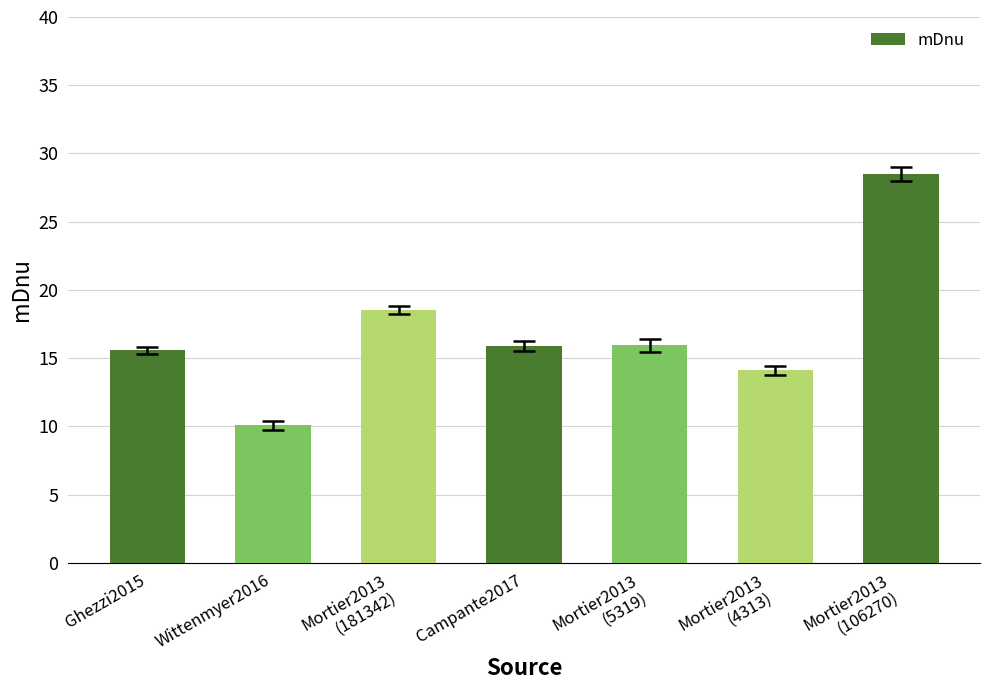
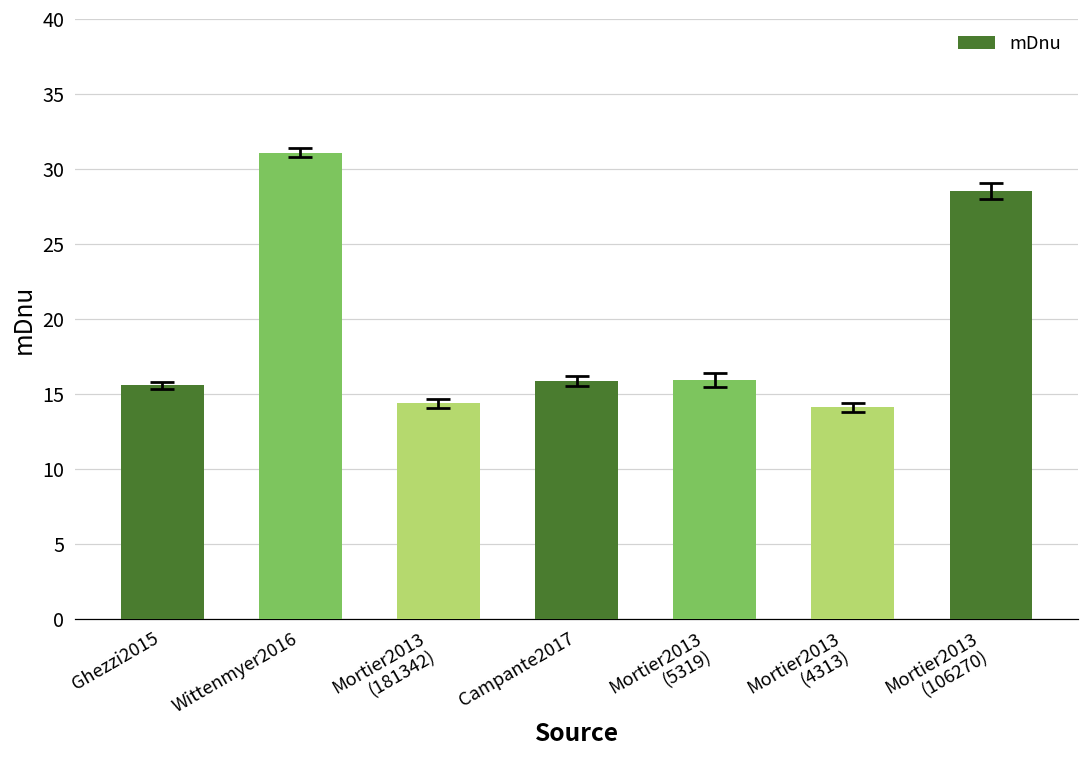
mDnu, Wittenmyer2016: 10.1 -> 31.1
mDnu, Mortier2013 (181342): 18.5 -> 14.4
